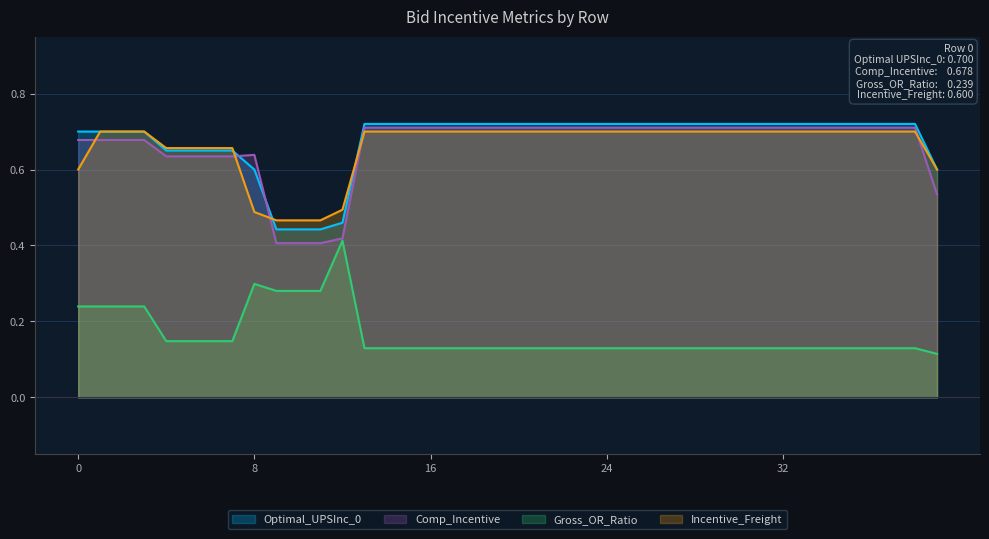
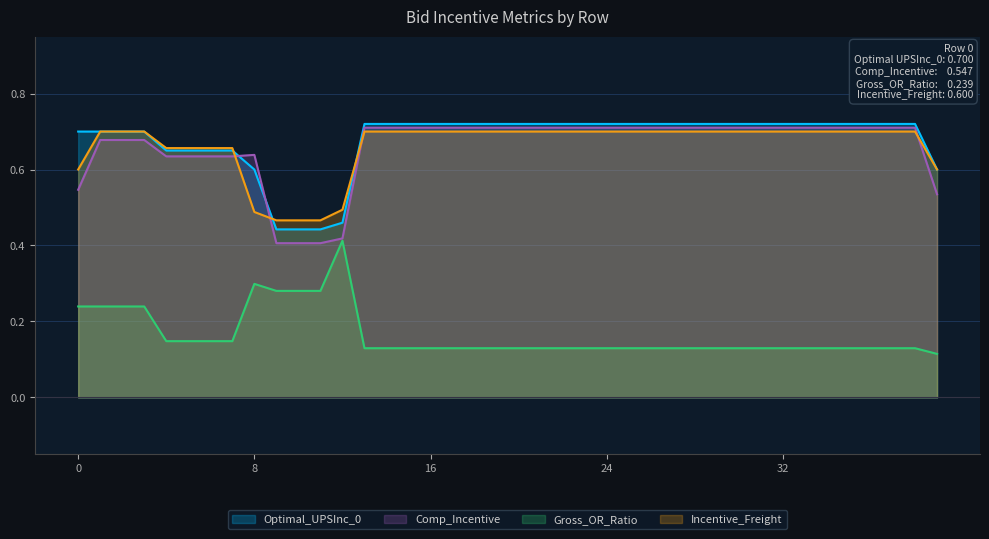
Comp_Incentive, 0: 0.678 -> 0.547
